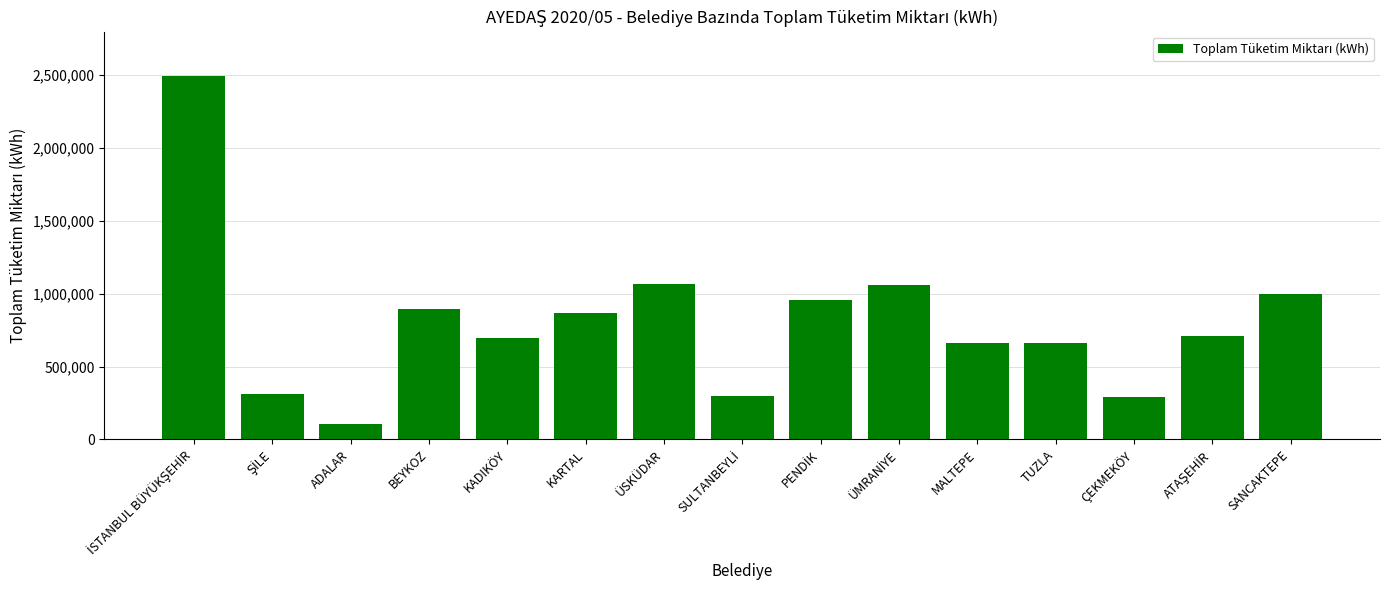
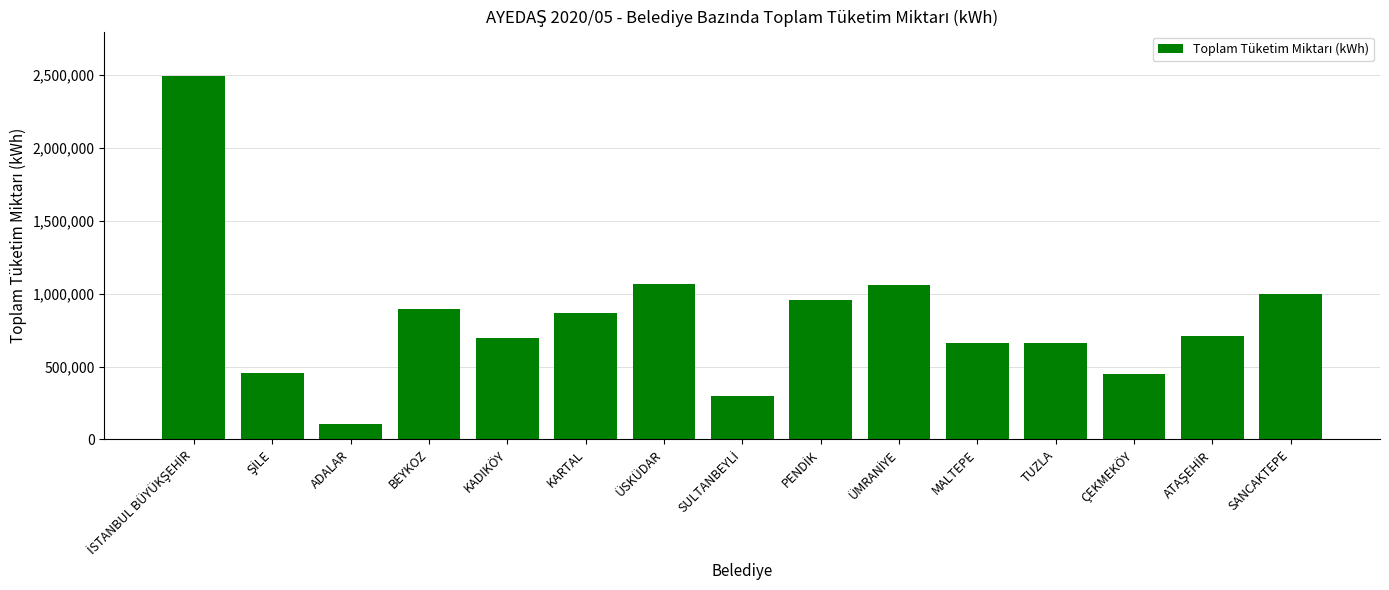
ŞİLE: 310,000 -> 450,000
ÇEKMEKÖY: 290,000 -> 450,000
